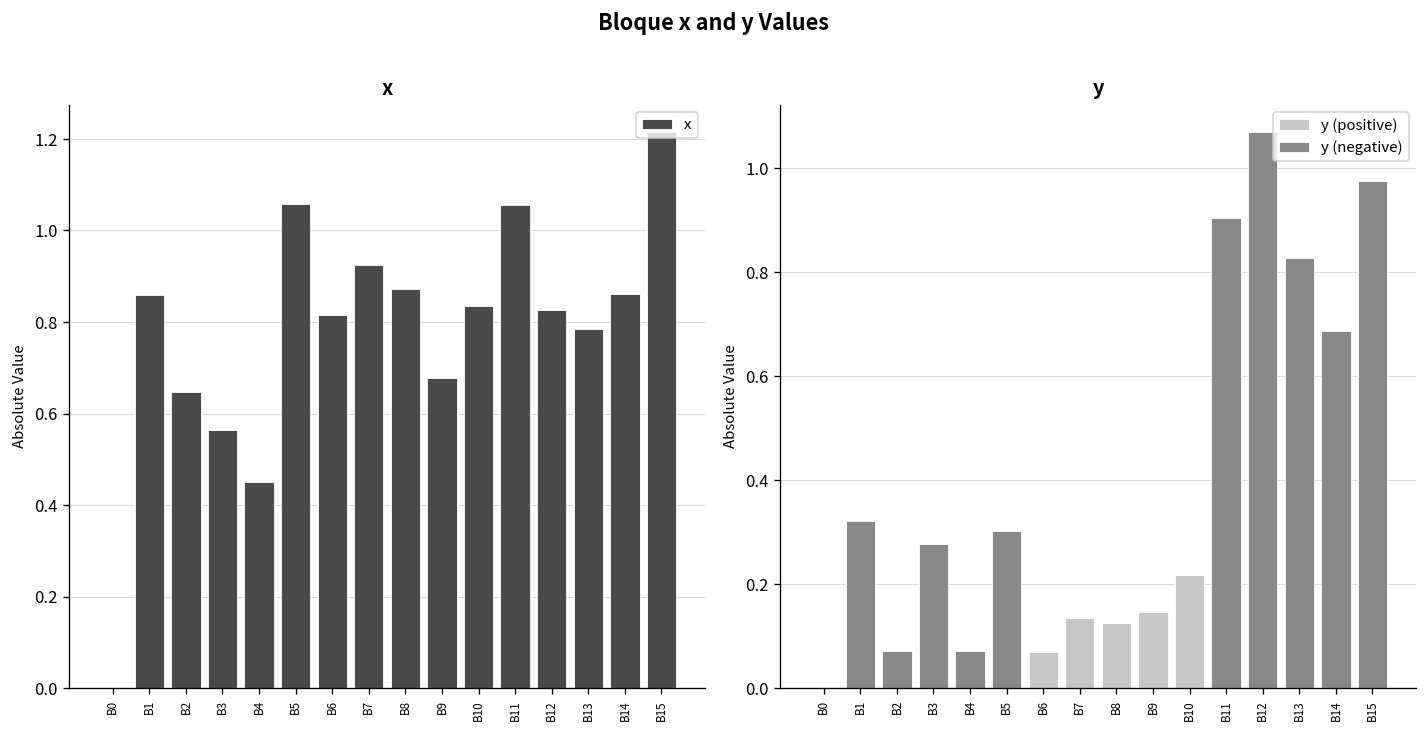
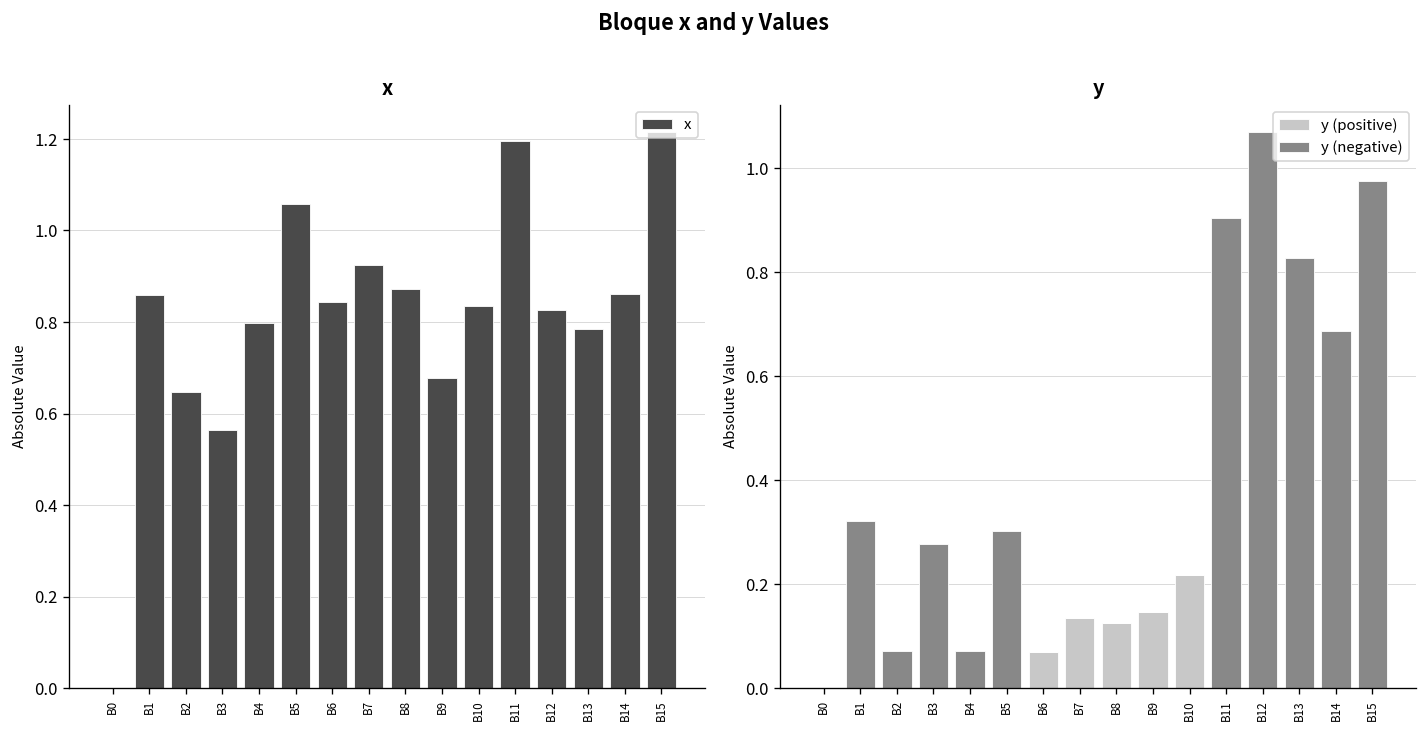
x, B4: 0.45 -> 0.80
x, B6: 0.81 -> 0.84
x, B11: 1.05 -> 1.20
